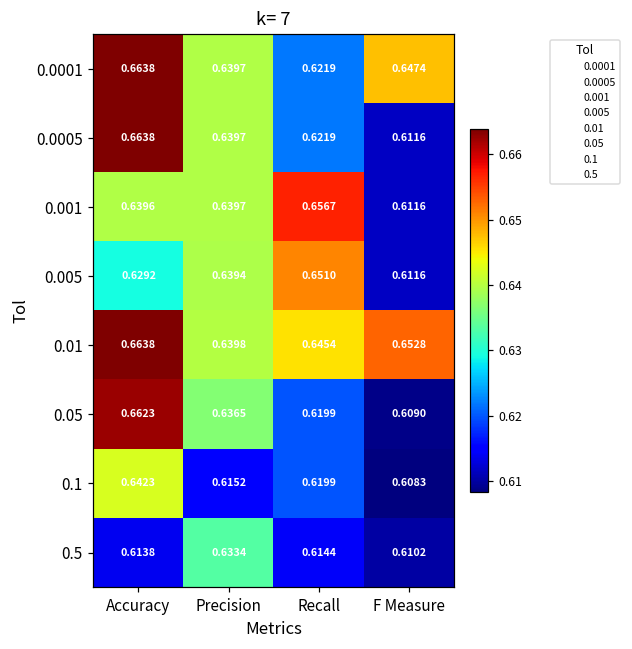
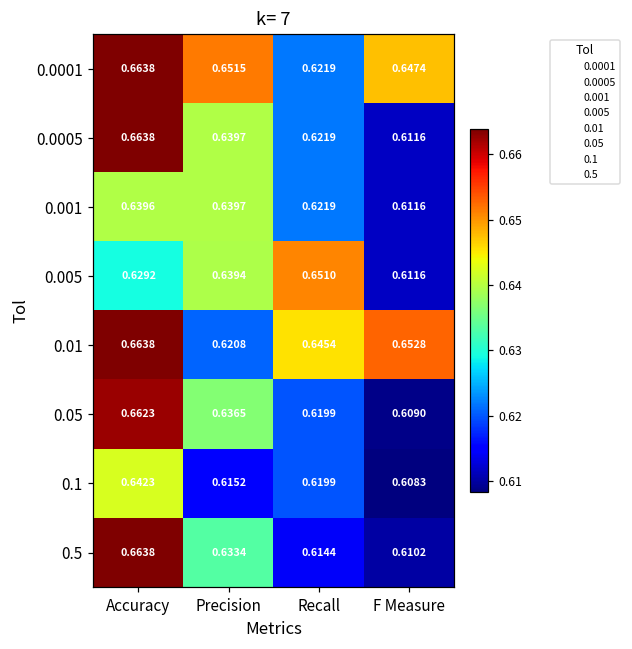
0.0001, Precision: 0.6397 -> 0.6515
0.001, Recall: 0.6567 -> 0.6219
0.01, Precision: 0.6398 -> 0.6208
0.5, Accuracy: 0.6138 -> 0.6638
